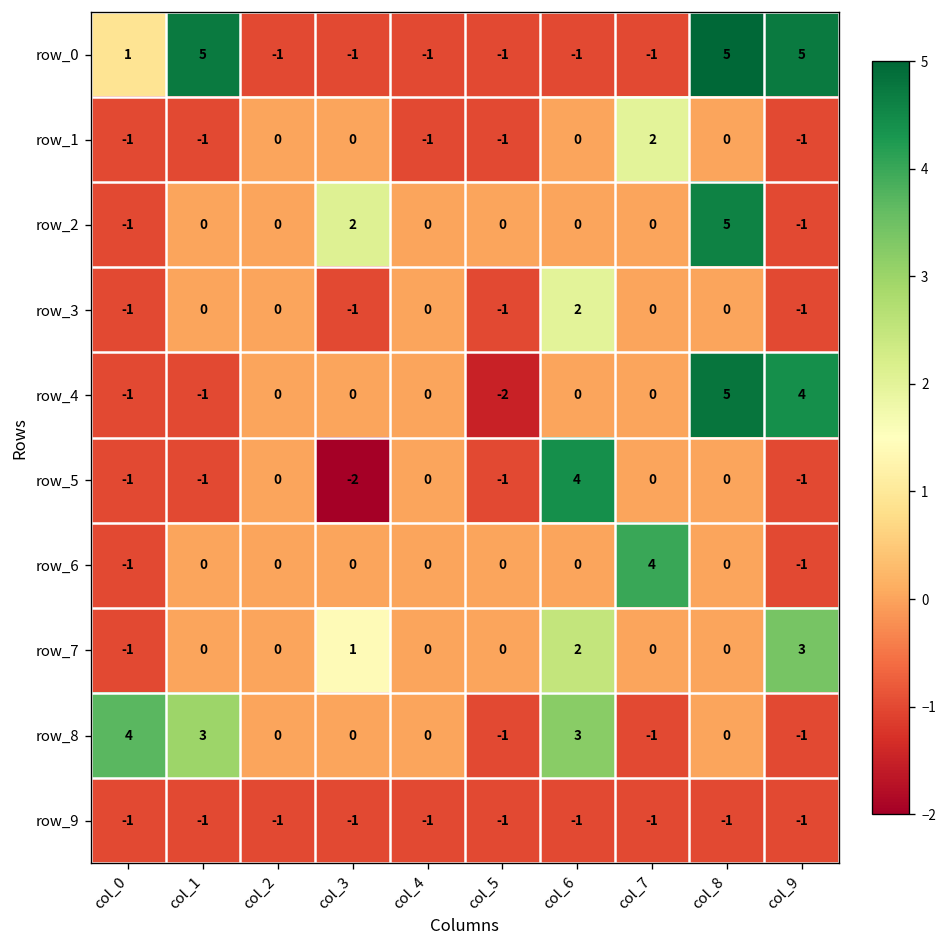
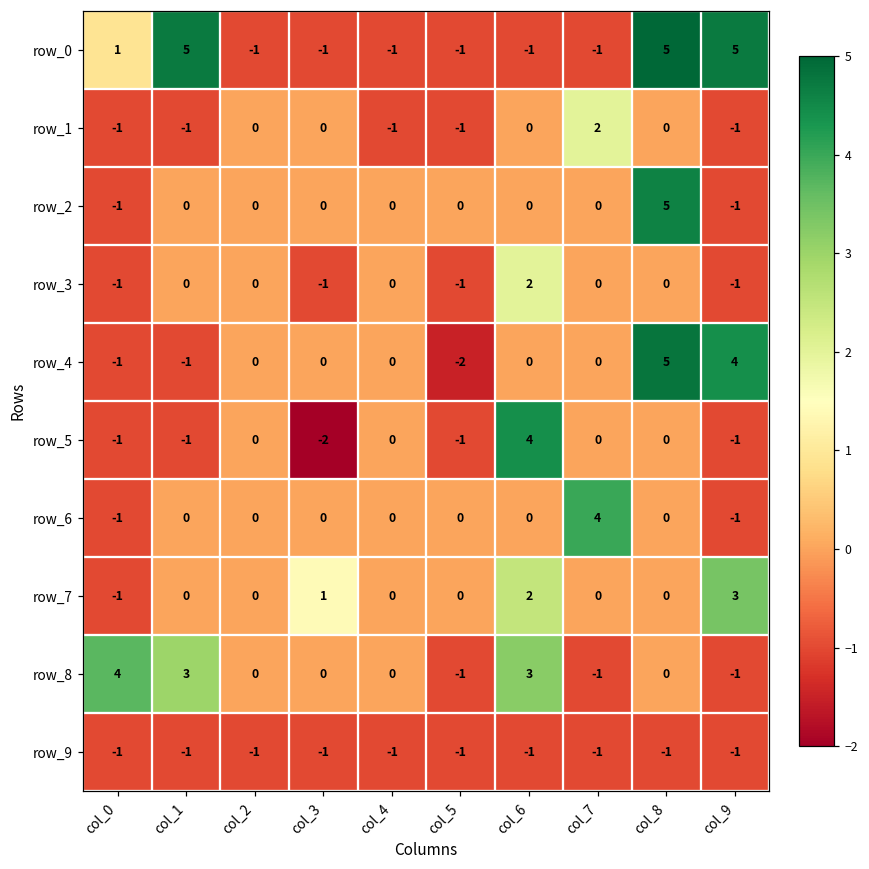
row_2, col_3: 2 -> 0
